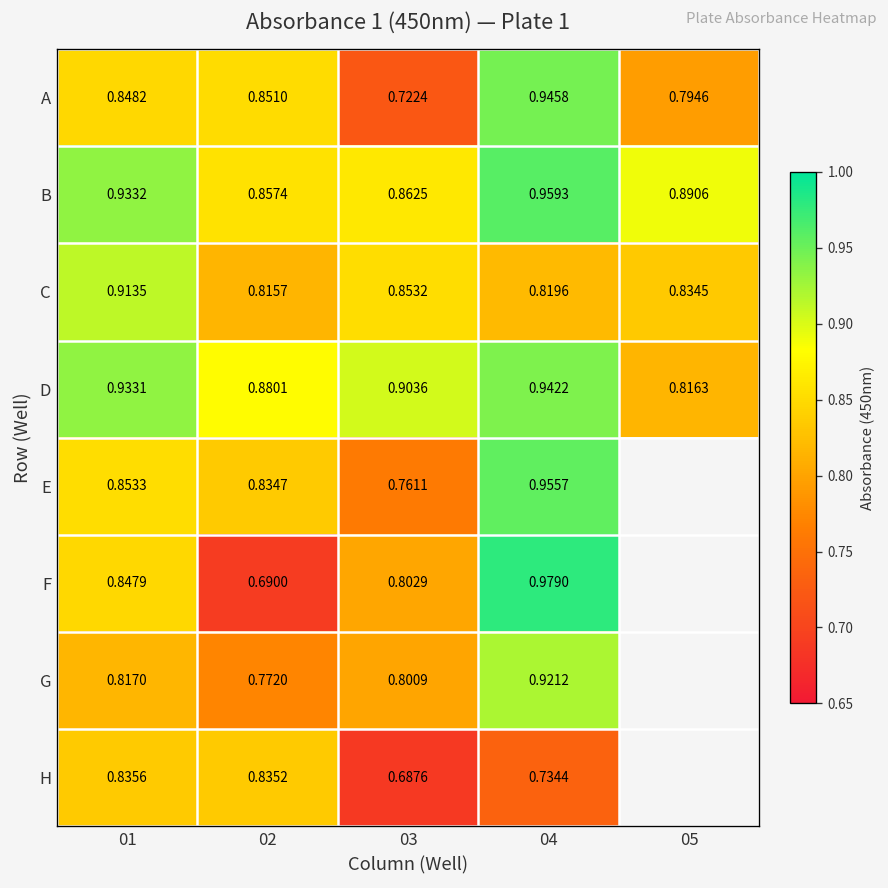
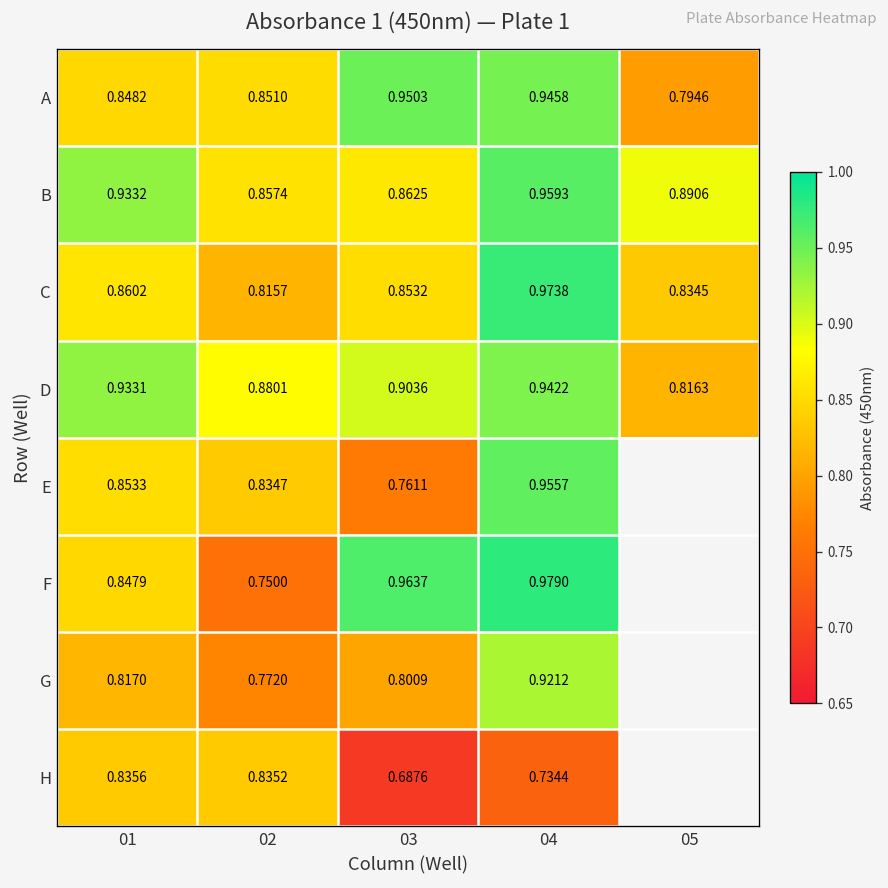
A, 03: 0.7224 -> 0.9503
C, 01: 0.9135 -> 0.8602
C, 04: 0.8196 -> 0.9738
F, 02: 0.6900 -> 0.7500
F, 03: 0.8029 -> 0.9637
